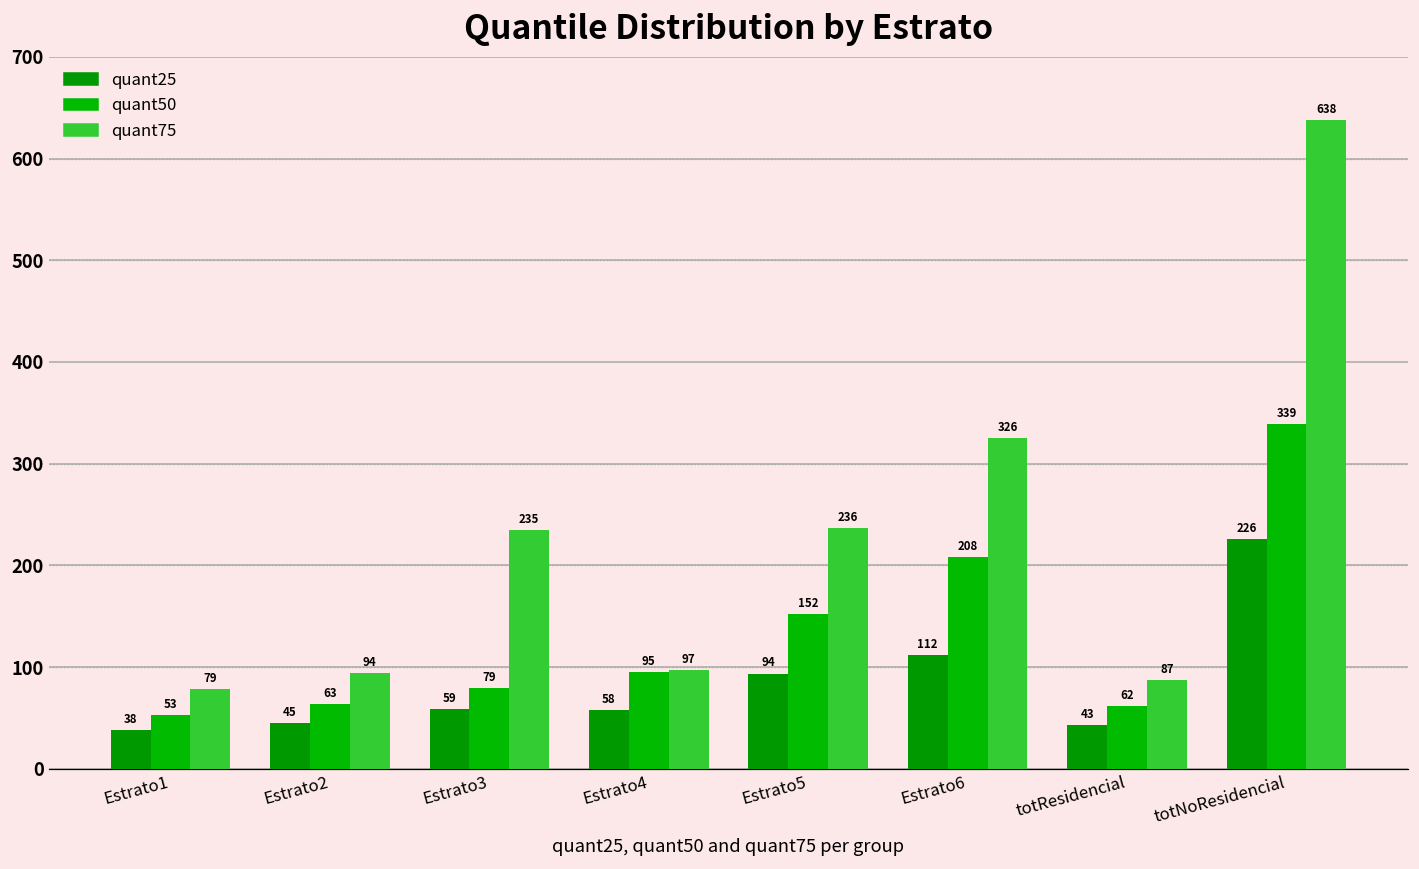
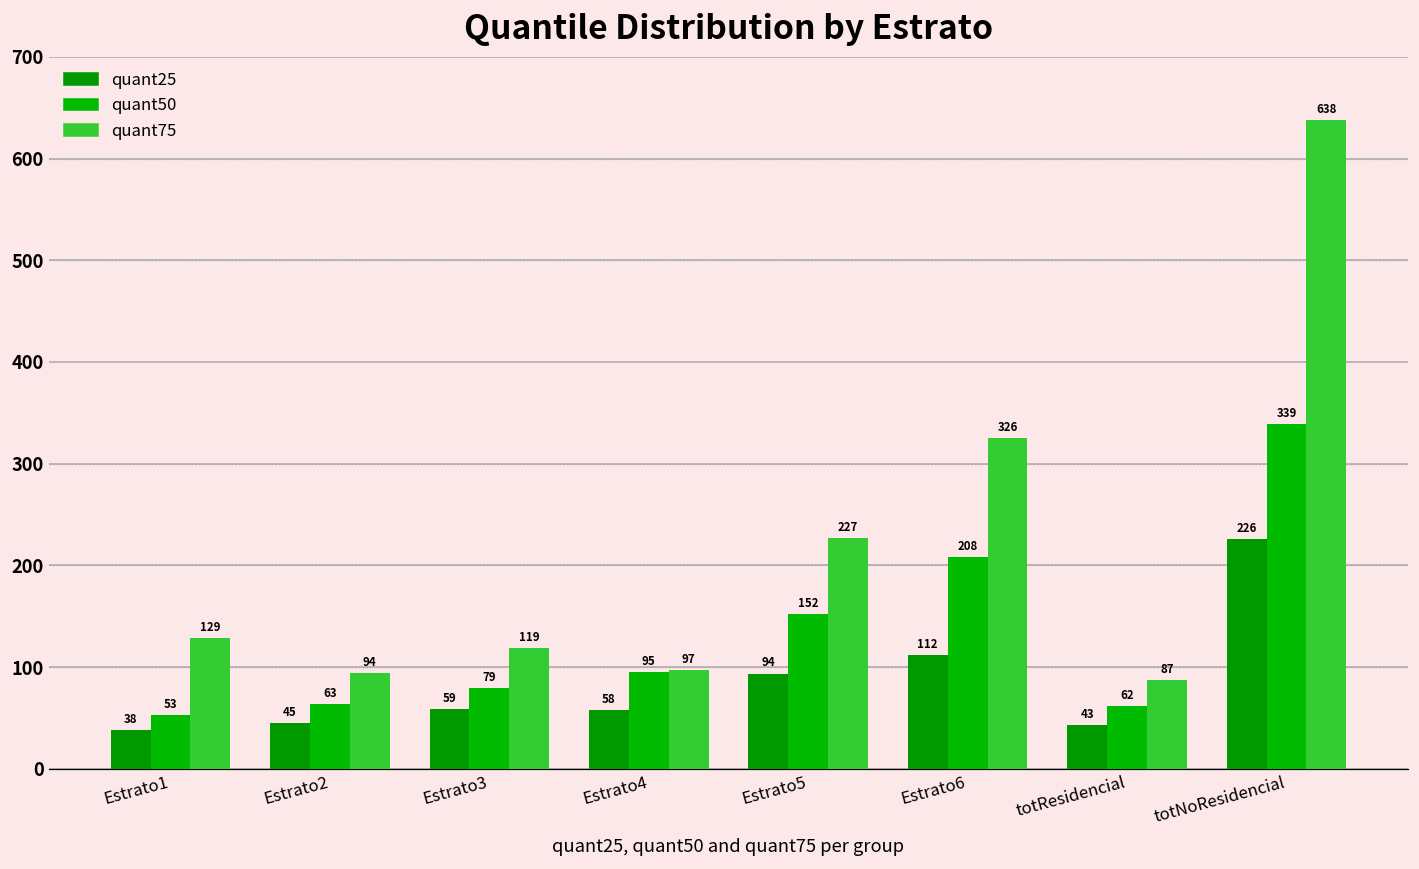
quant75, Estrato1: 79 -> 129
quant75, Estrato3: 235 -> 119
quant75, Estrato5: 236 -> 227
